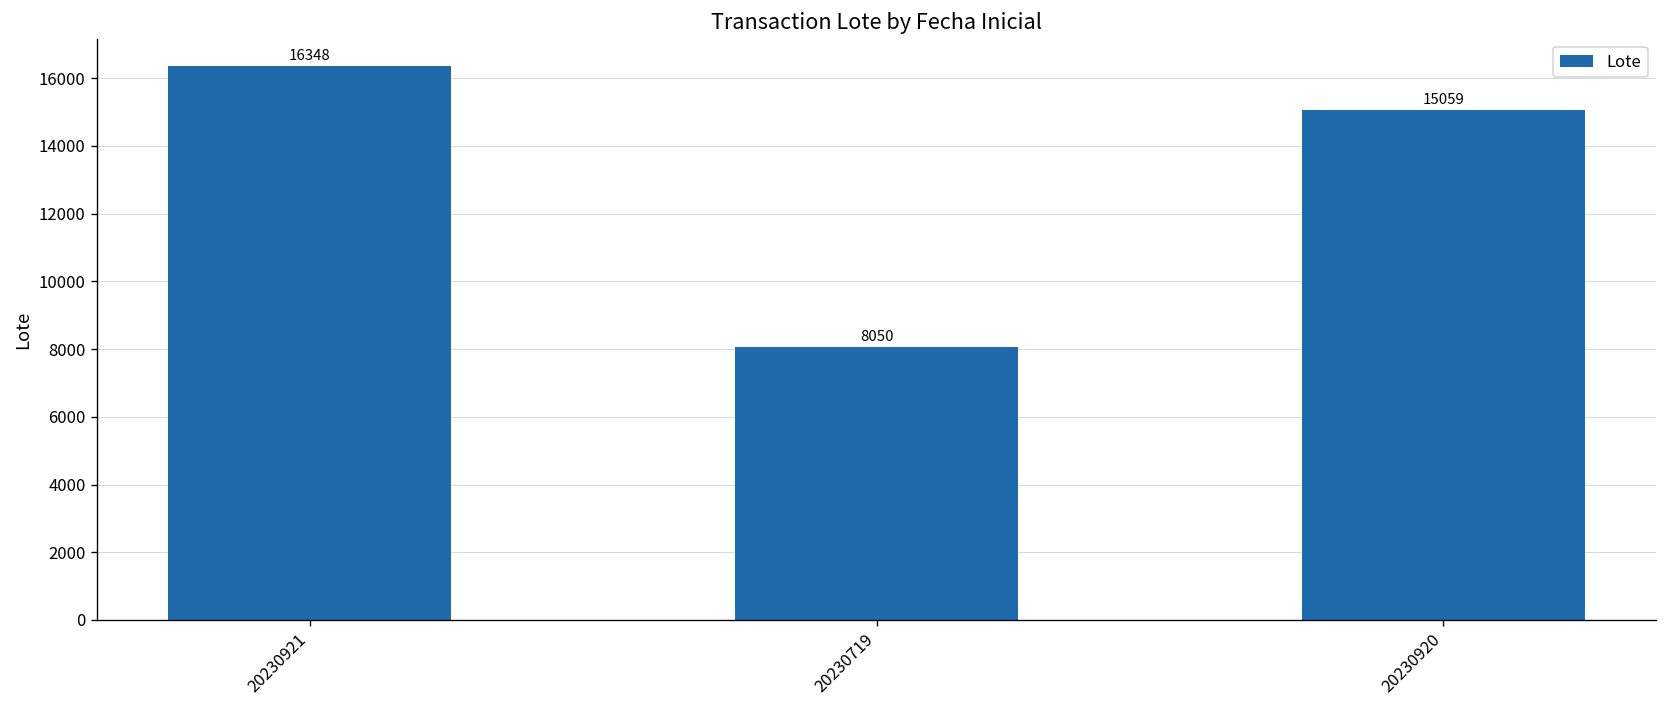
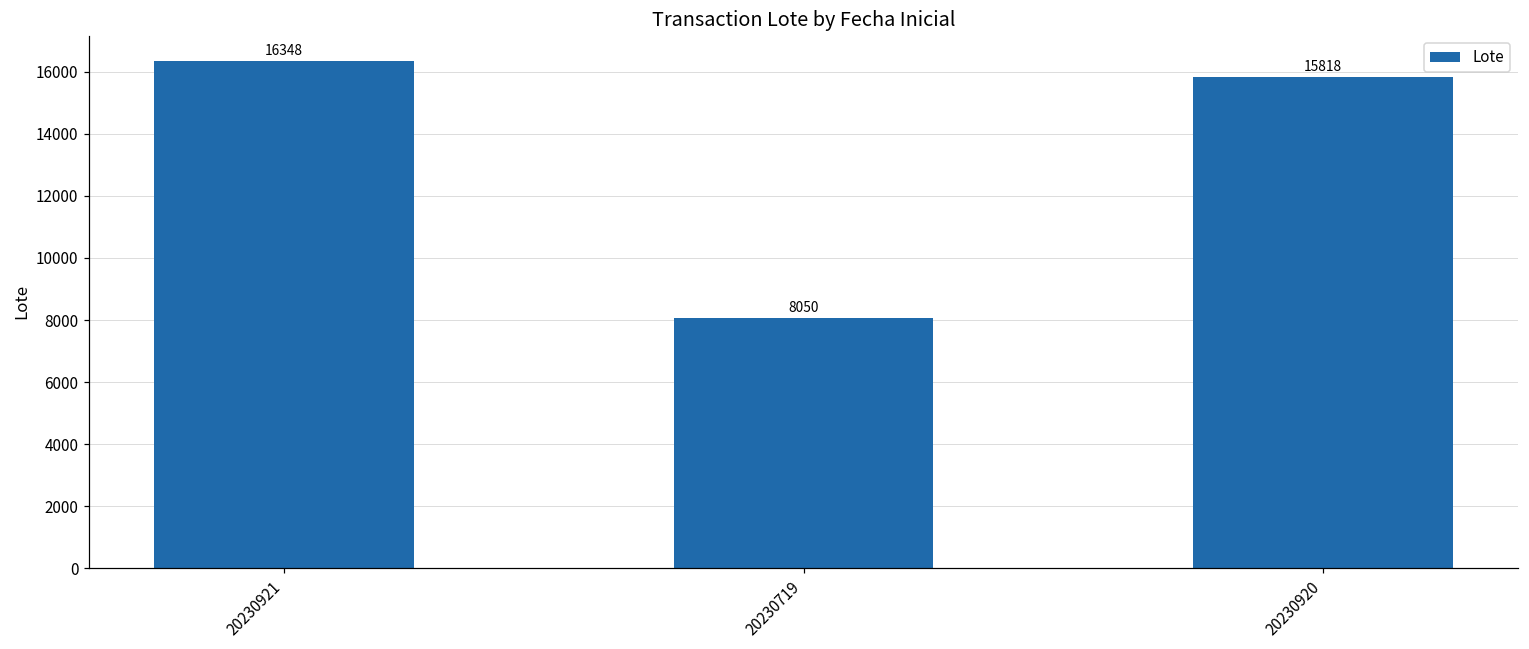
20230920: 15059 -> 15818
